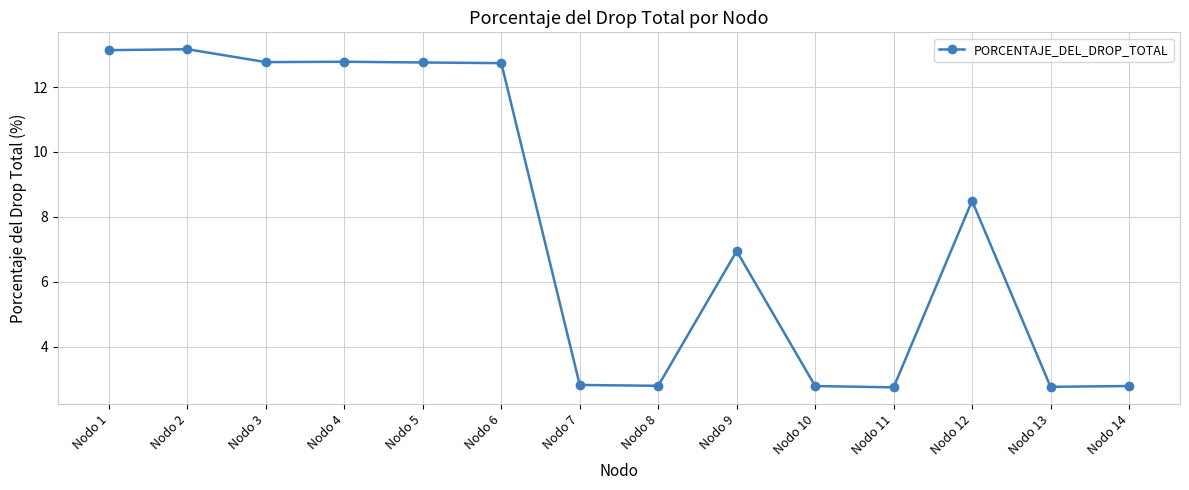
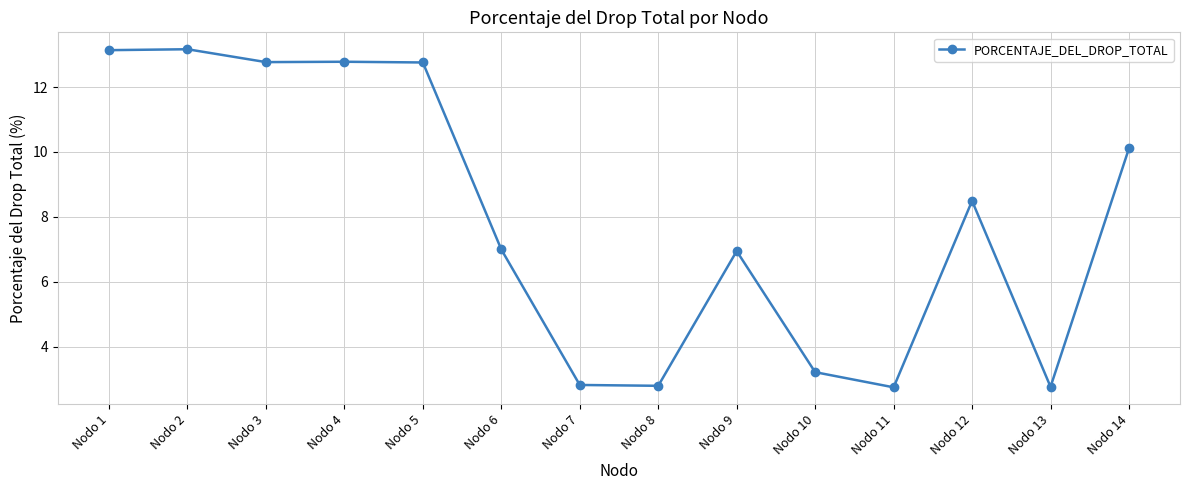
Nodo 6: 12.7 -> 7.0
Nodo 10: 2.8 -> 3.2
Nodo 14: 2.8 -> 10.1
